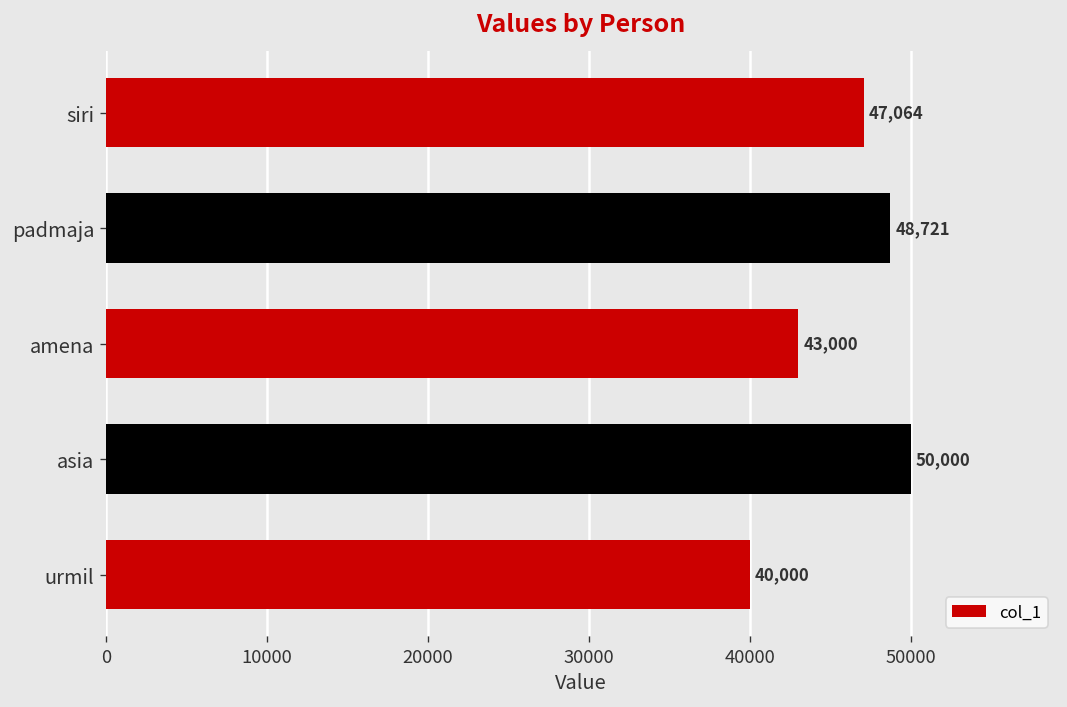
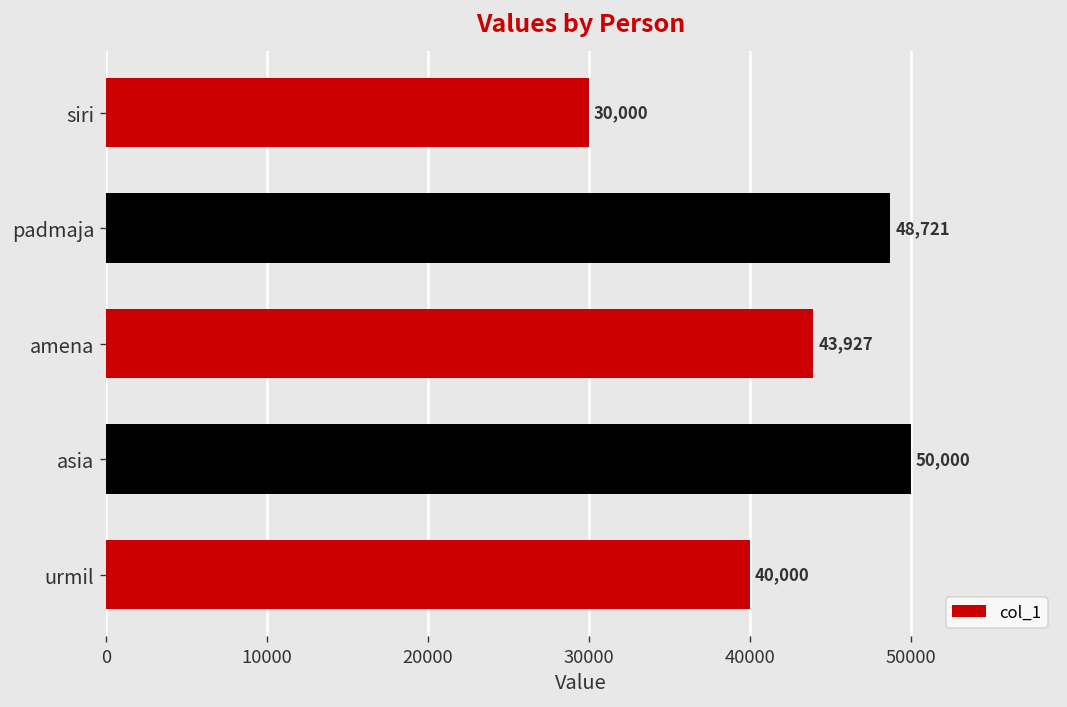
siri: 47,064 -> 30,000
amena: 43,000 -> 43,927
